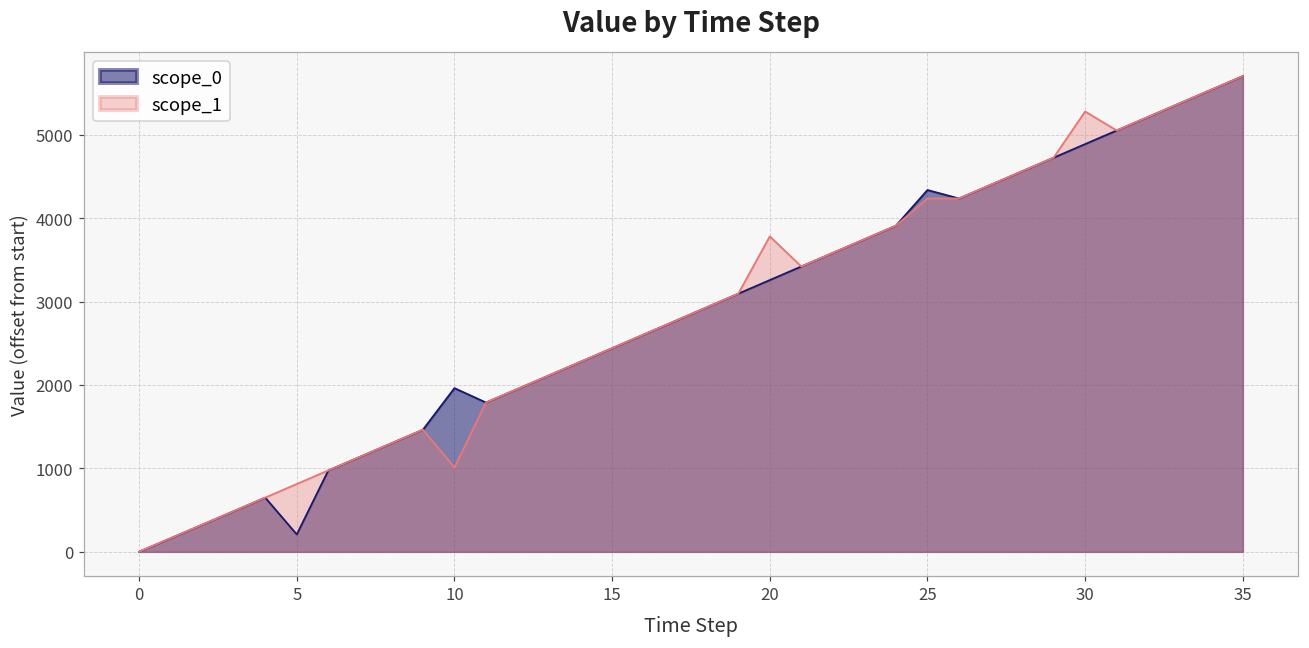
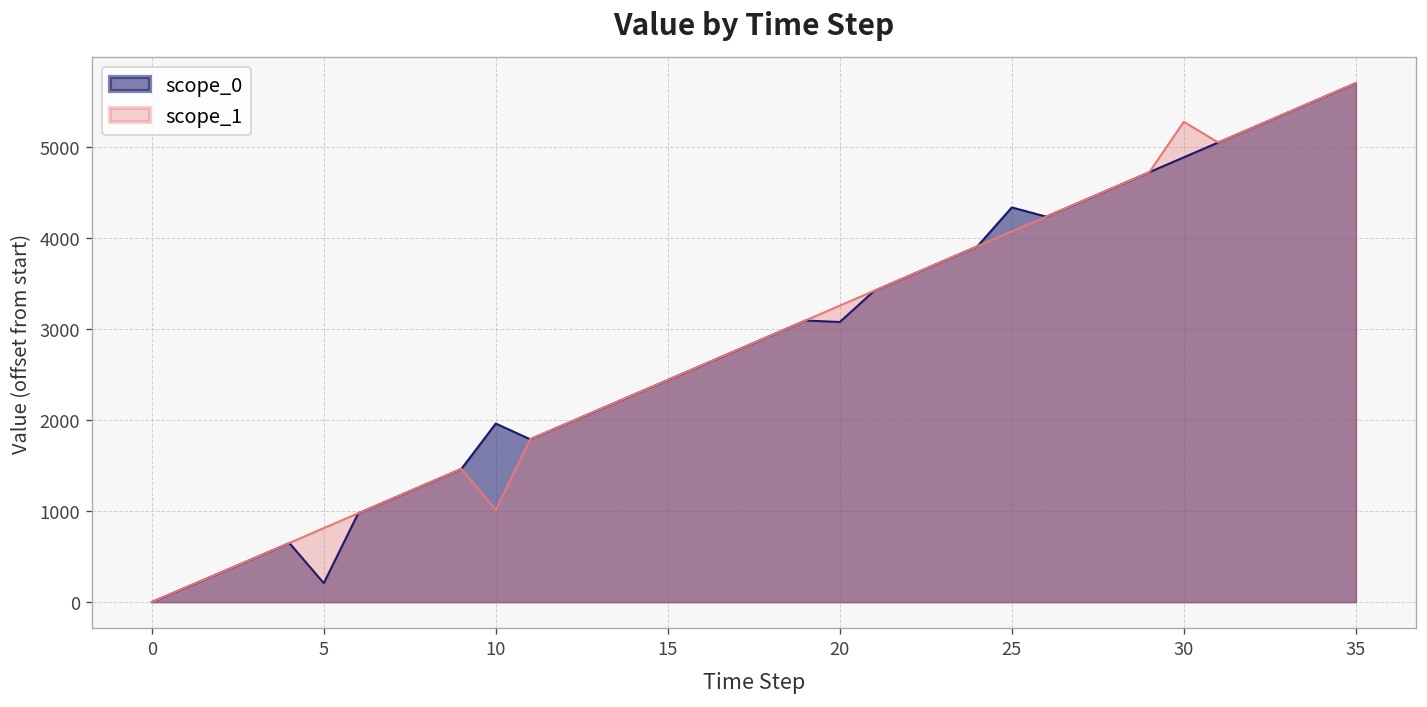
scope_0, 20: 3300 -> 3100
scope_1, 20: 3800 -> 3300
scope_1, 25: 4200 -> 4100
